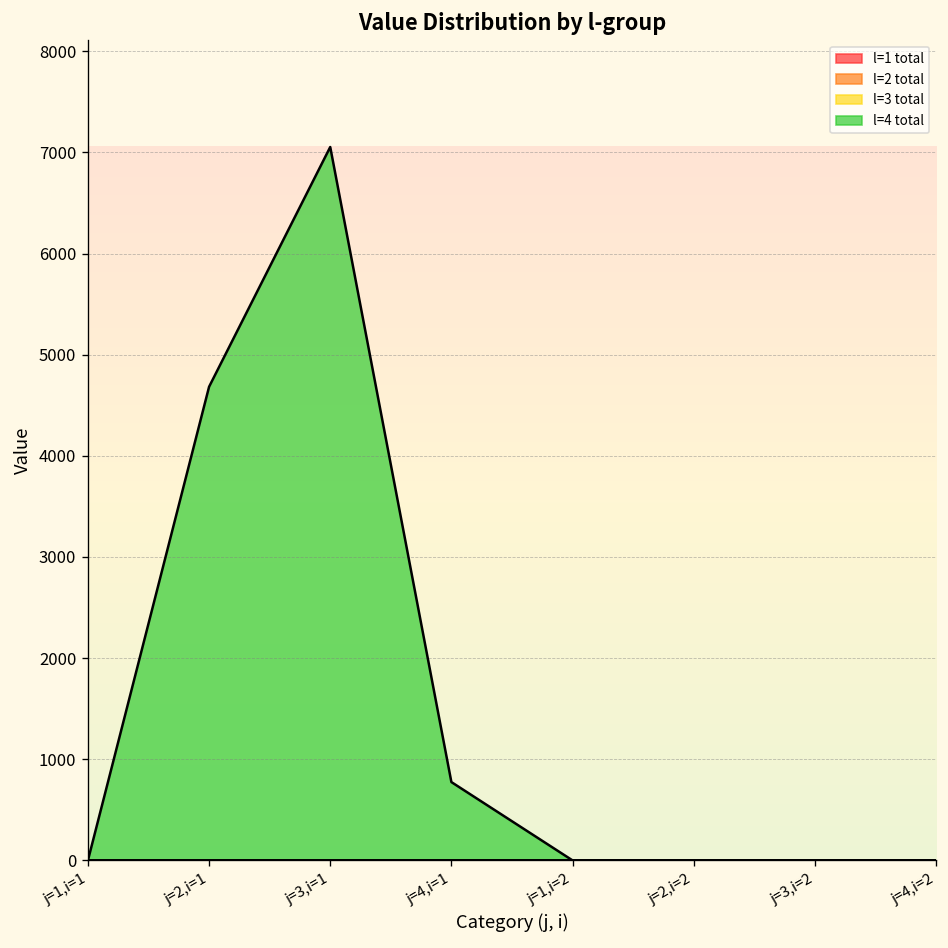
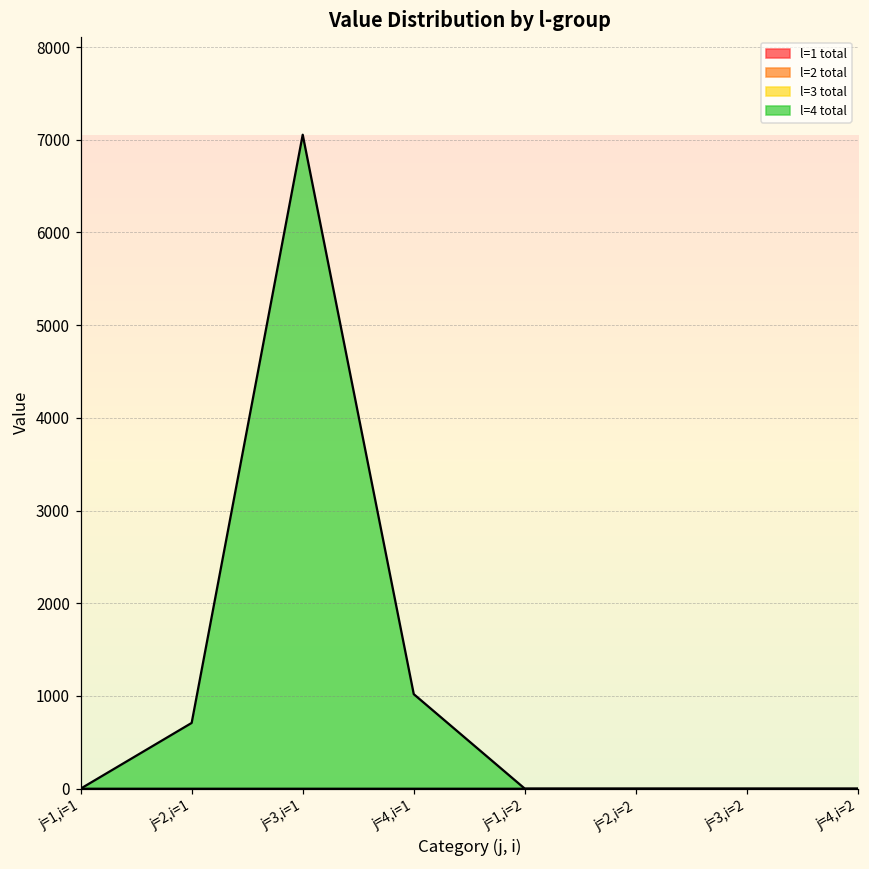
l=4 total, j=2,i=1: 4700 -> 700
l=4 total, j=4,i=1: 800 -> 1000
